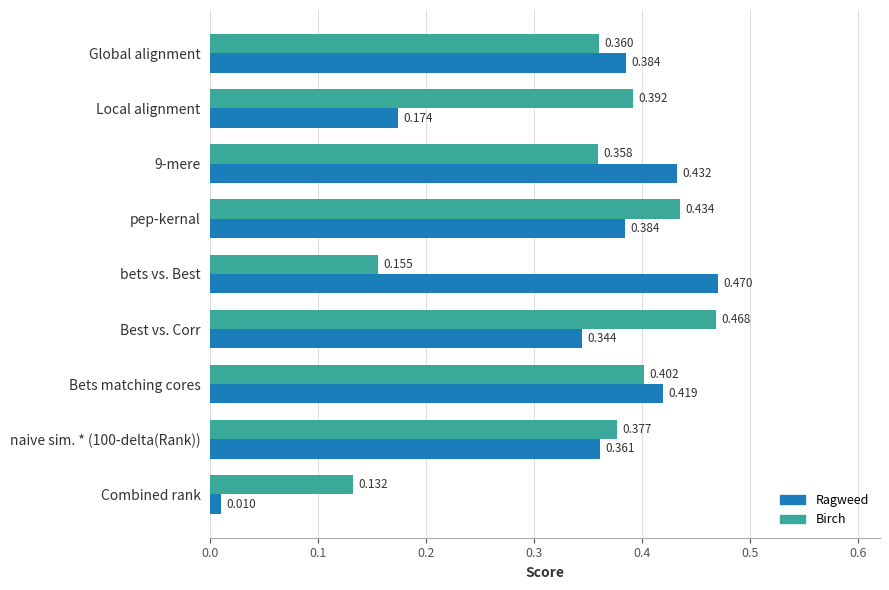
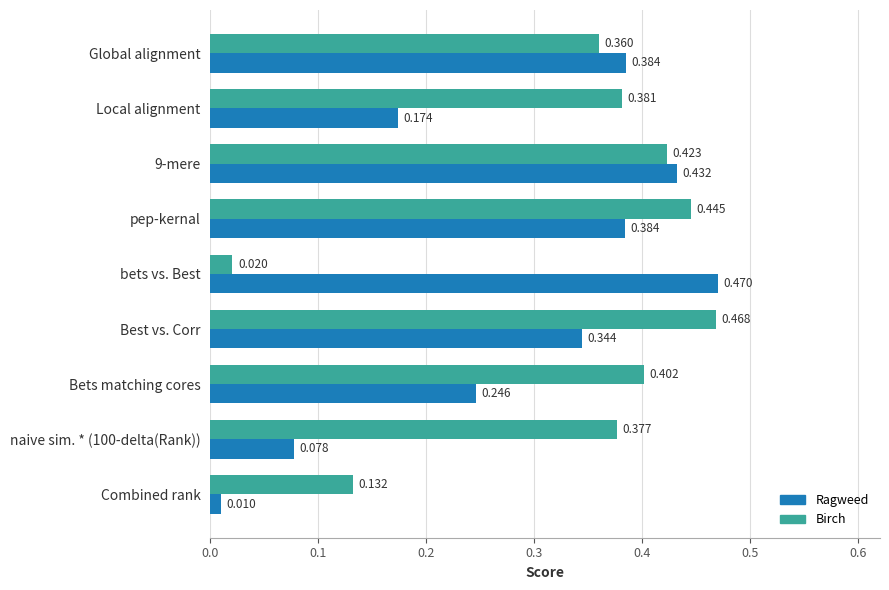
Birch, Local alignment: 0.392 -> 0.381
Birch, 9-mere: 0.358 -> 0.423
Birch, pep-kernal: 0.434 -> 0.445
Birch, bets vs. Best: 0.155 -> 0.020
Ragweed, Bets matching cores: 0.419 -> 0.246
Ragweed, naive sim. * (100-delta(Rank)): 0.361 -> 0.078
